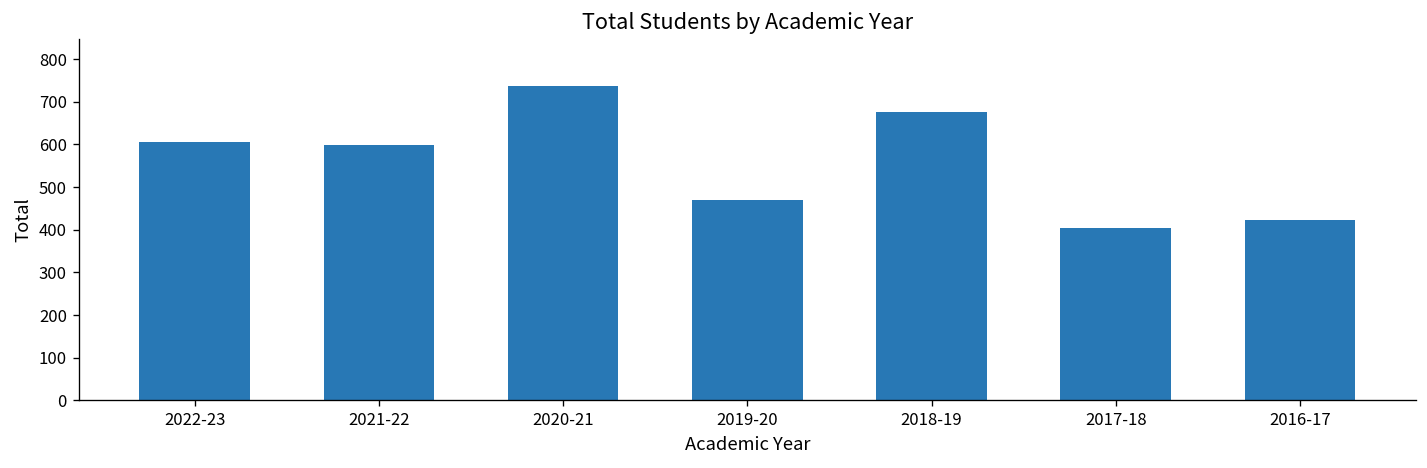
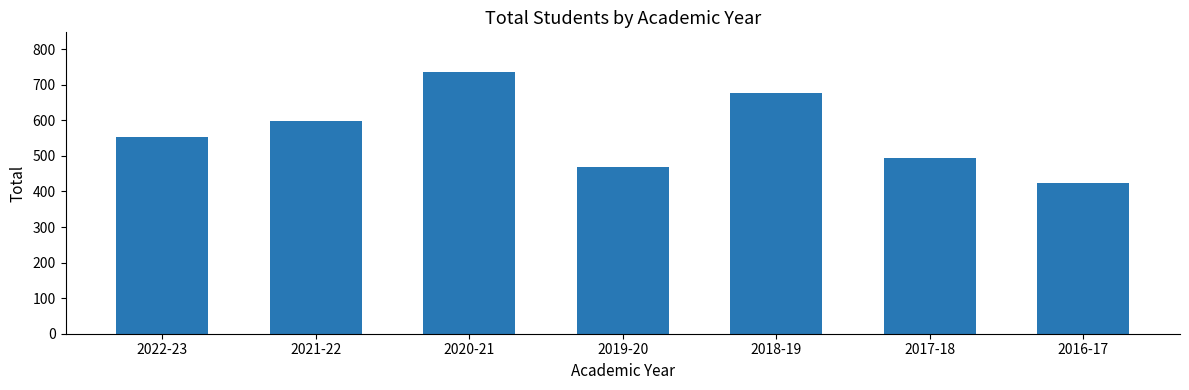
2022-23: 610 -> 550
2017-18: 410 -> 500
